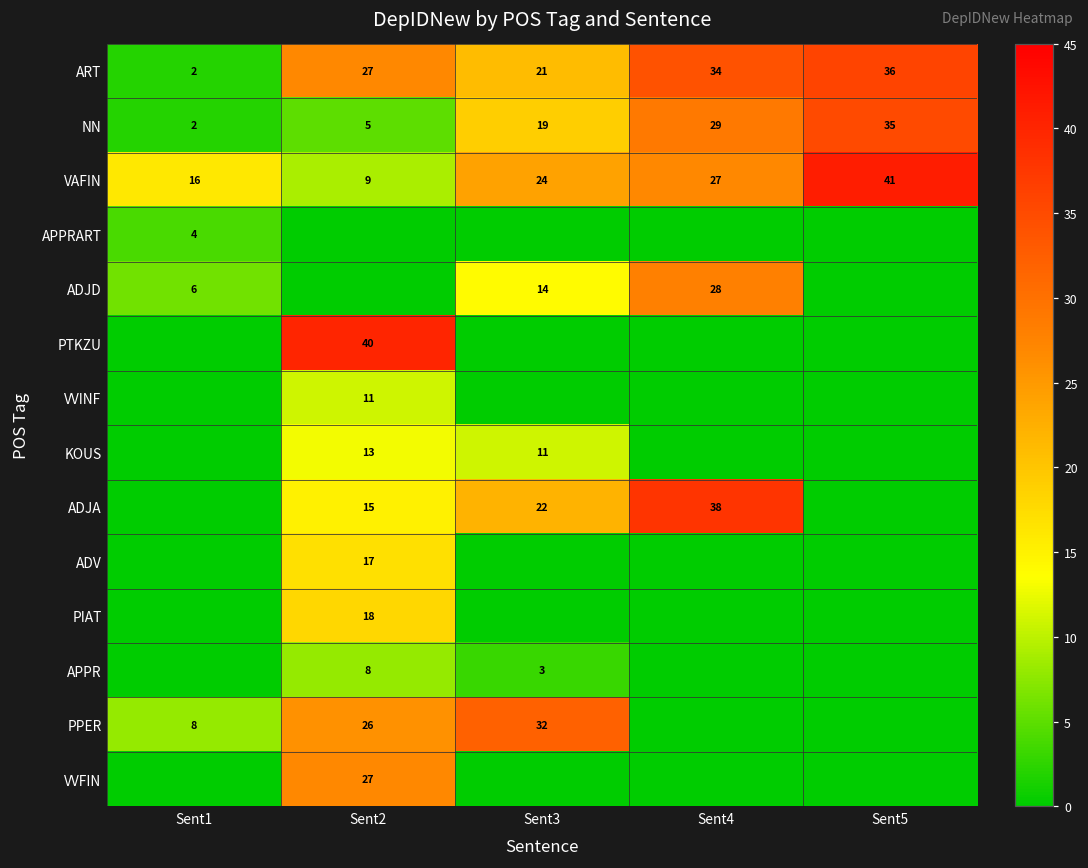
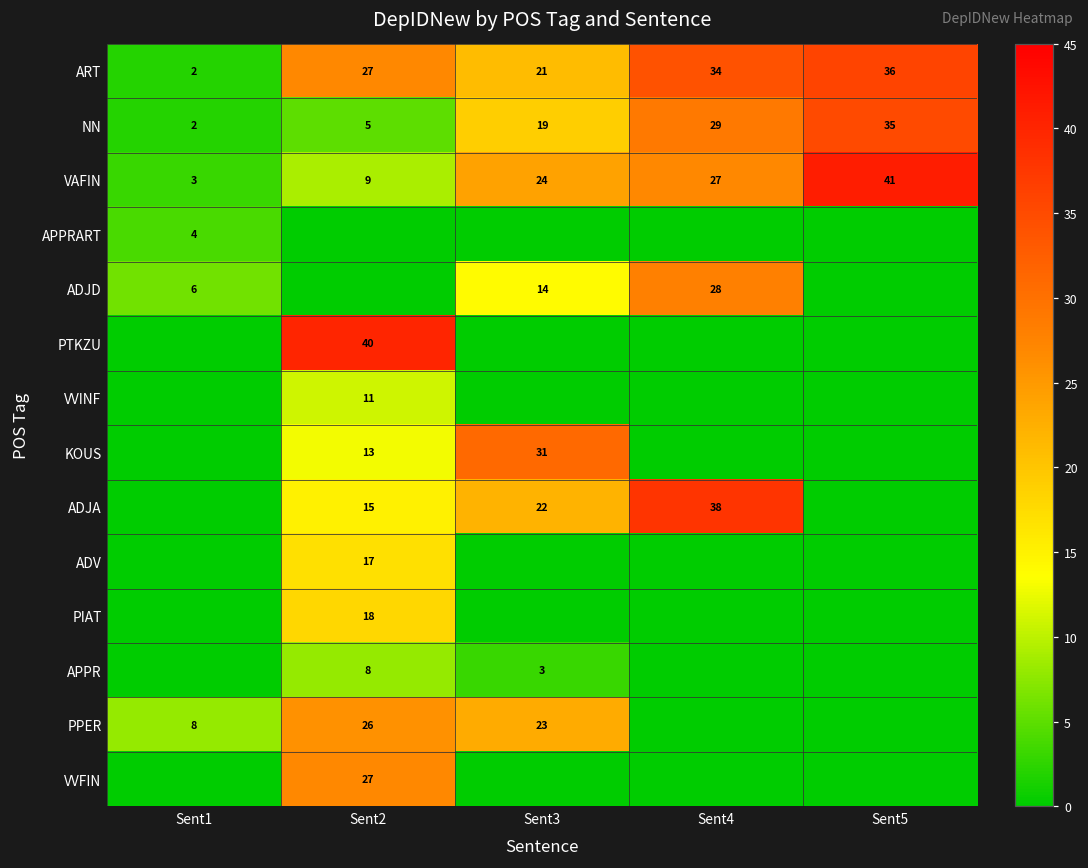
VAFIN, Sent1: 16 -> 3
KOUS, Sent3: 11 -> 31
PPER, Sent3: 32 -> 23
